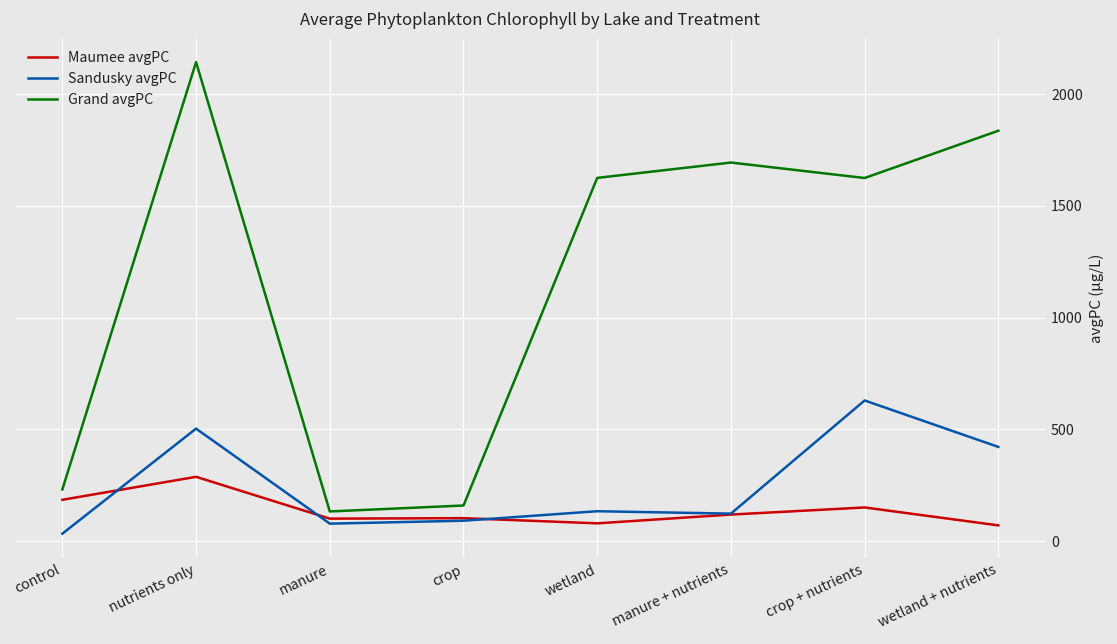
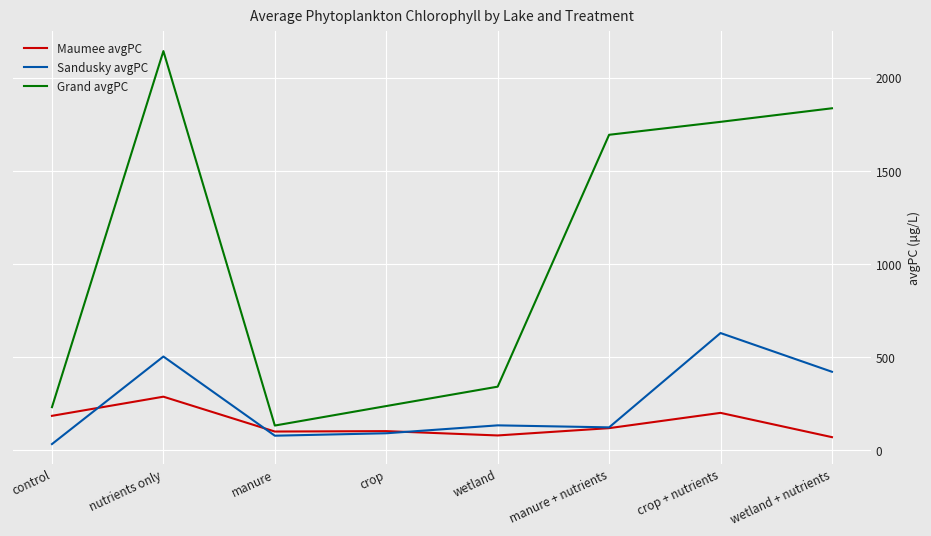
Grand avgPC, crop: 160 -> 240
Grand avgPC, wetland: 1630 -> 340
Maumee avgPC, crop + nutrients: 150 -> 200
Grand avgPC, crop + nutrients: 1620 -> 1760
